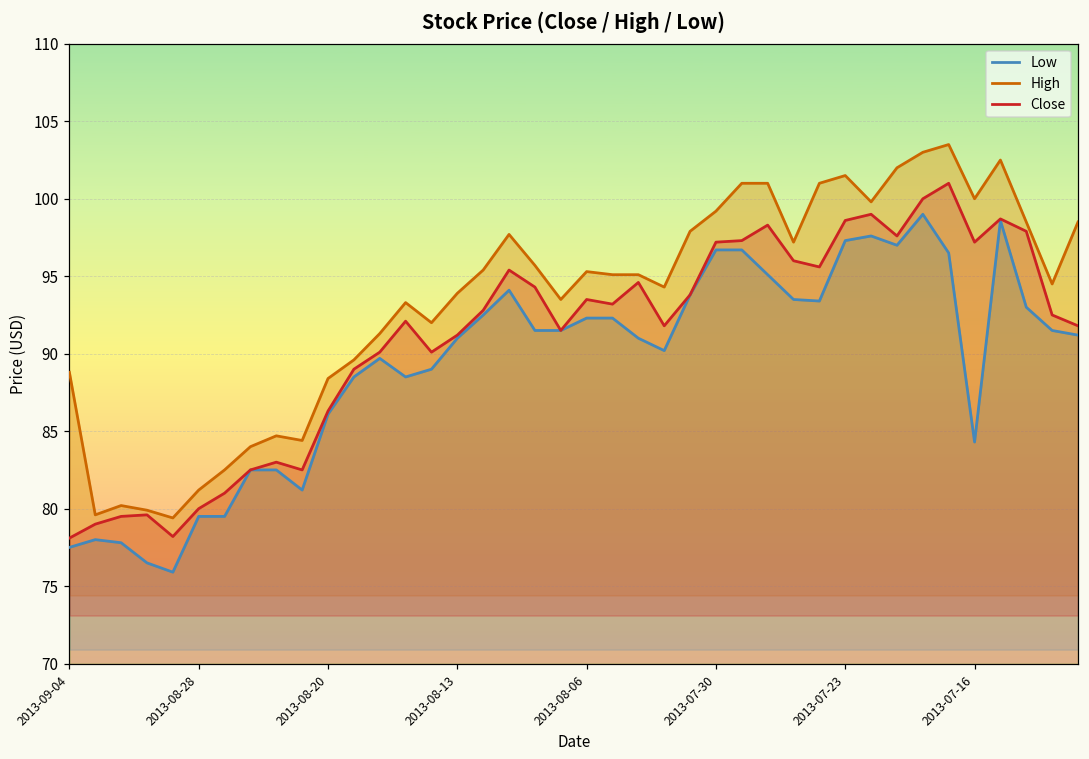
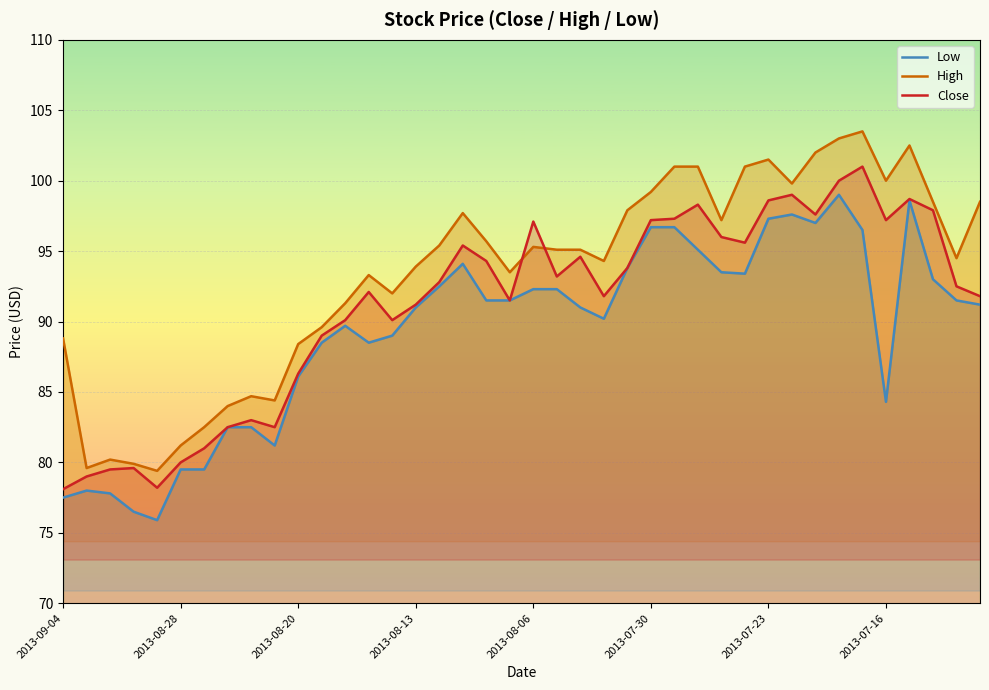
Close, 2013-08-06: 93.5 -> 97.1
